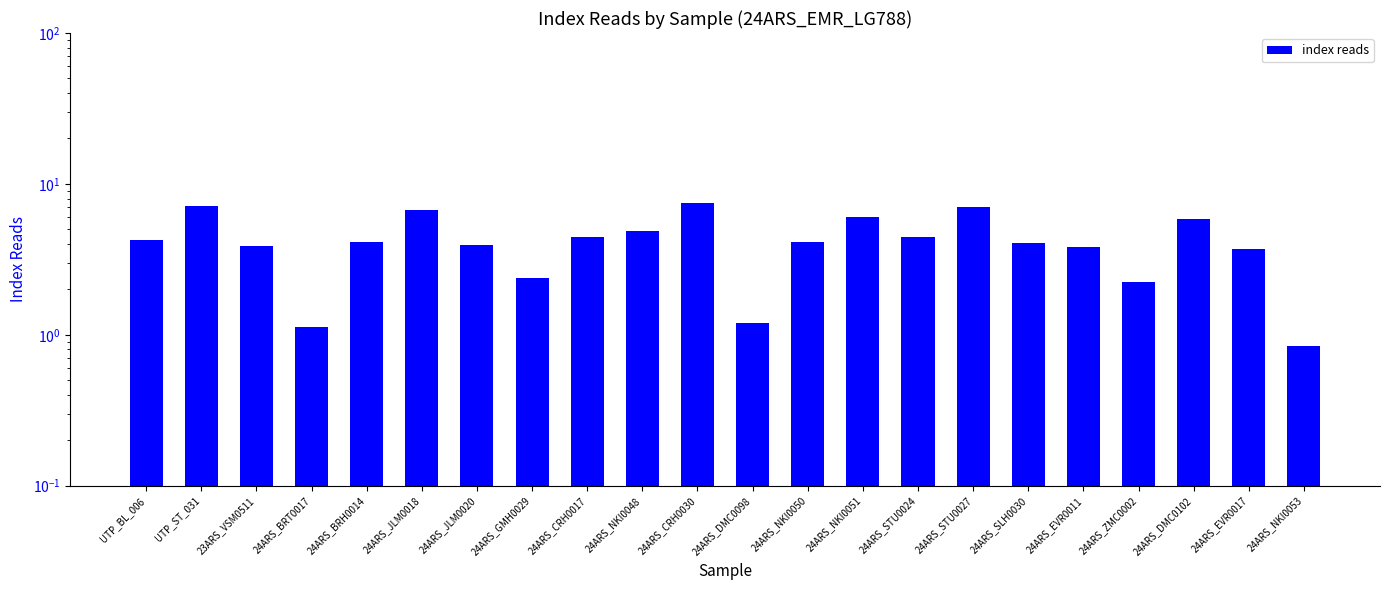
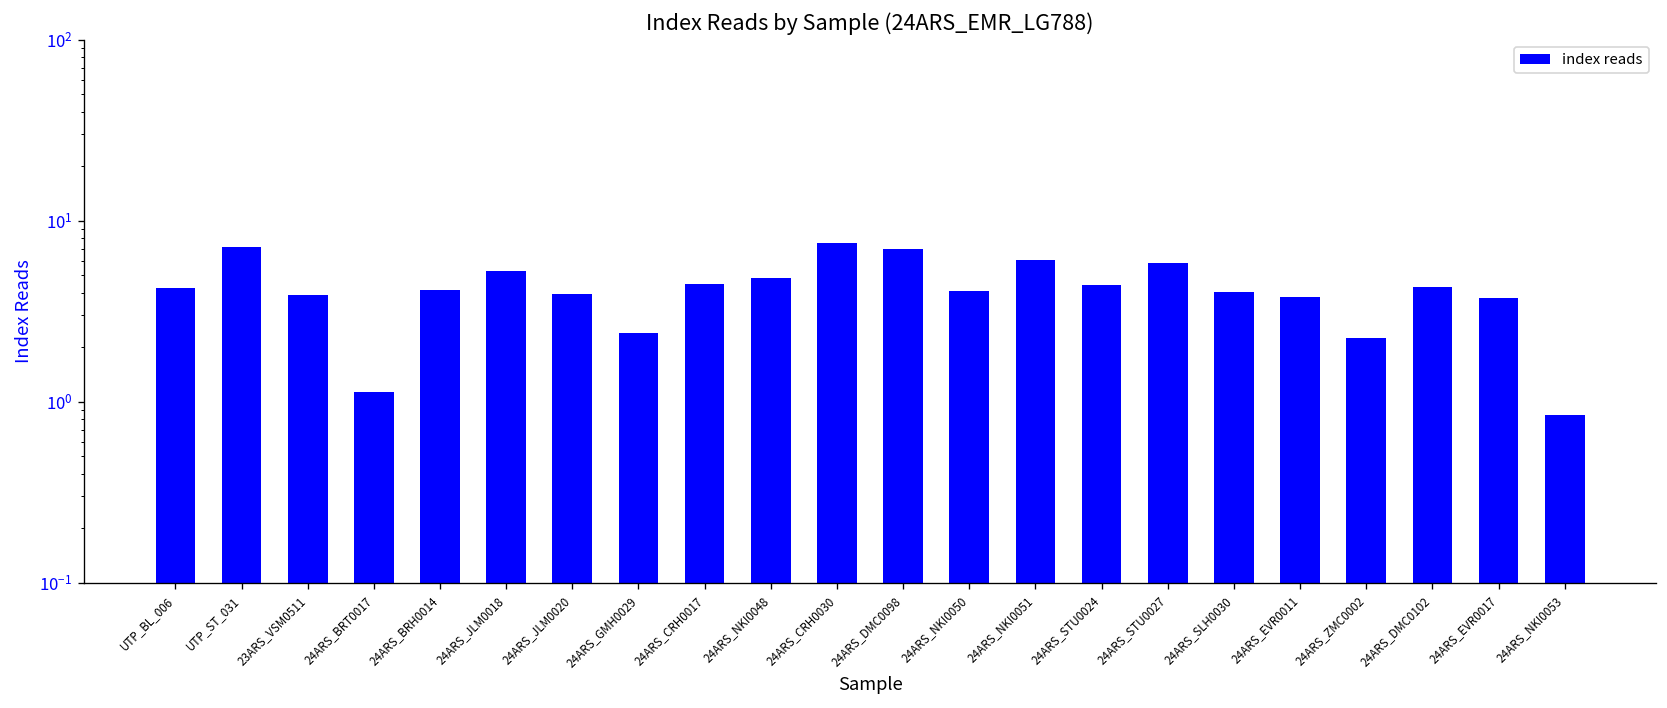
24ARS_JLM0018: 7 -> 5.2
24ARS_DMC0098: 1.2 -> 7
24ARS_STU0027: 7 -> 5.8
24ARS_DMC0102: 5.8 -> 4.3
